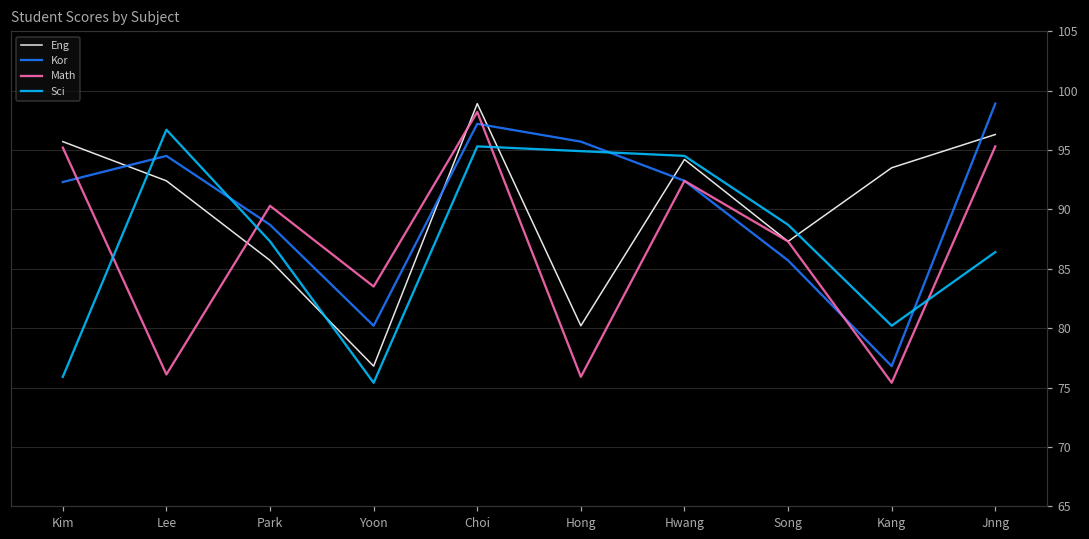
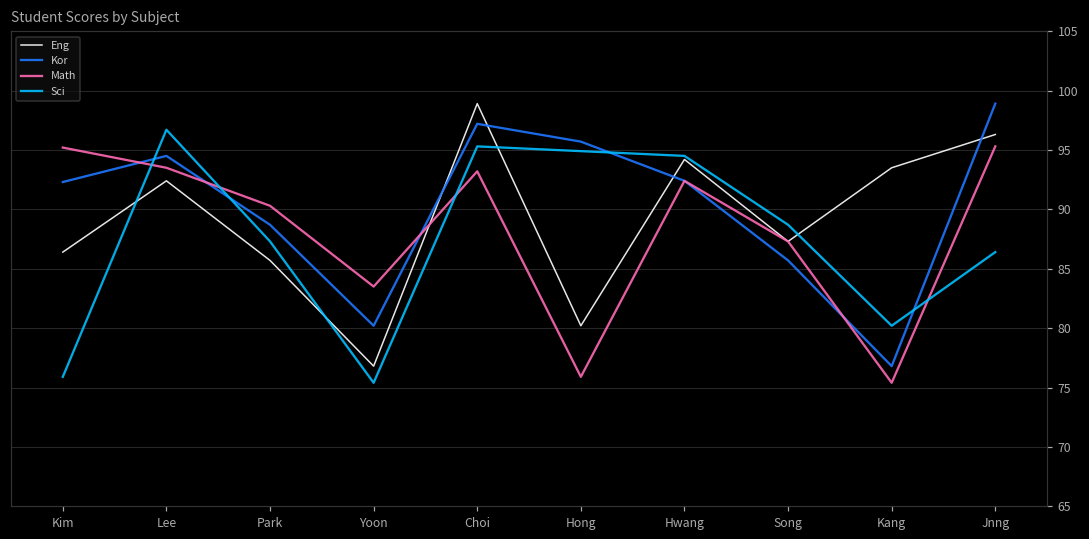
Eng, Kim: 95.7 -> 86.4
Math, Lee: 76.1 -> 93.5
Math, Choi: 98.2 -> 93.2
